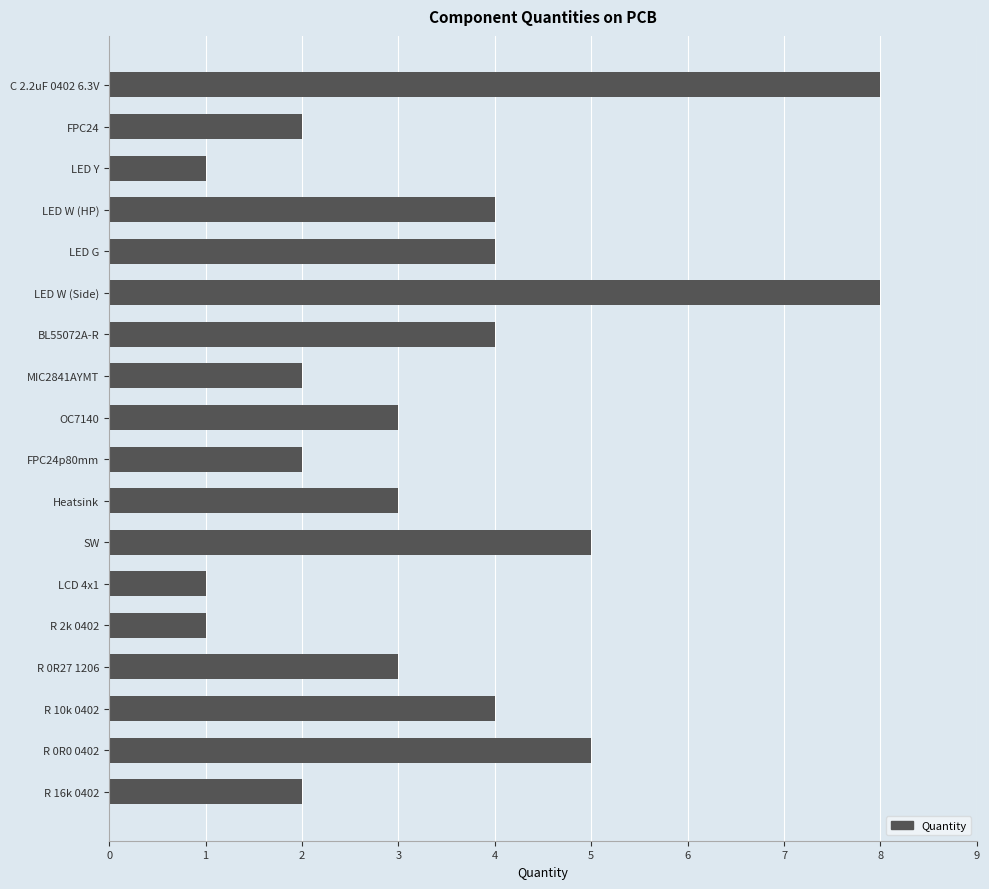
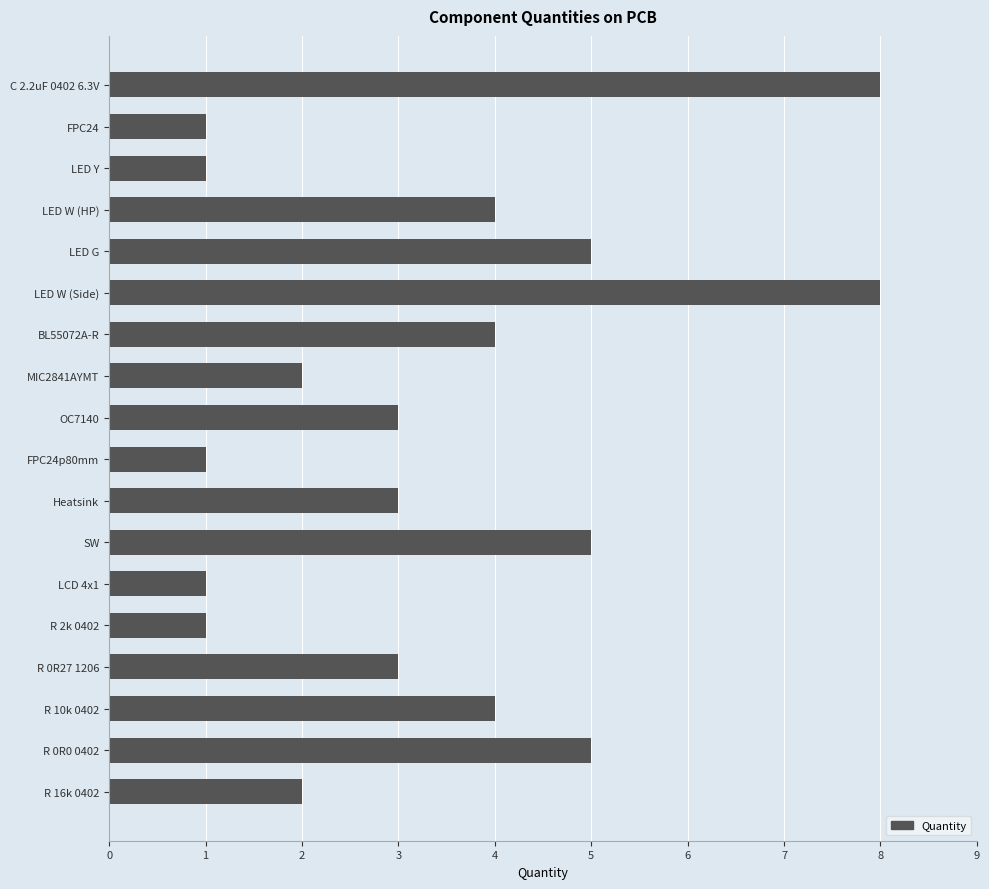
FPC24: 2 -> 1
LED G: 4 -> 5
FPC24p80mm: 2 -> 1
